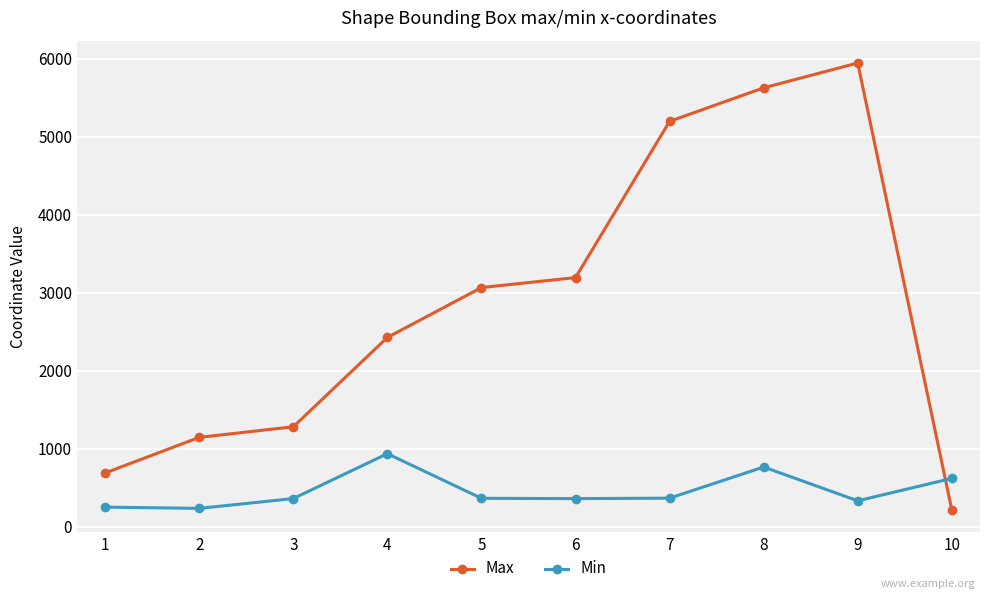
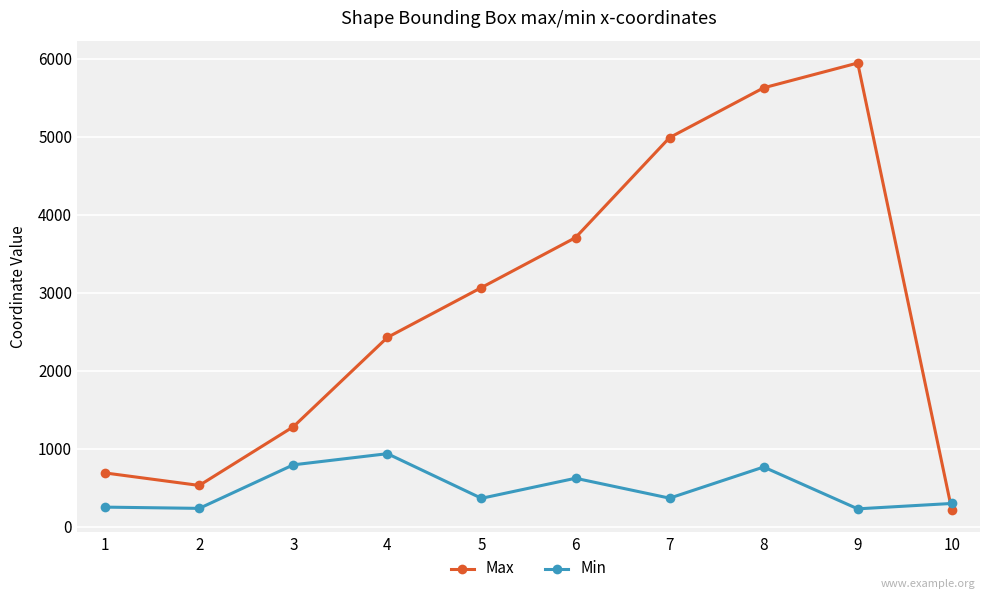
Max, 2: 1100 -> 500
Min, 3: 400 -> 800
Max, 6: 3200 -> 3700
Min, 6: 400 -> 600
Max, 7: 5200 -> 5000
Min, 9: 300 -> 200
Min, 10: 600 -> 300
